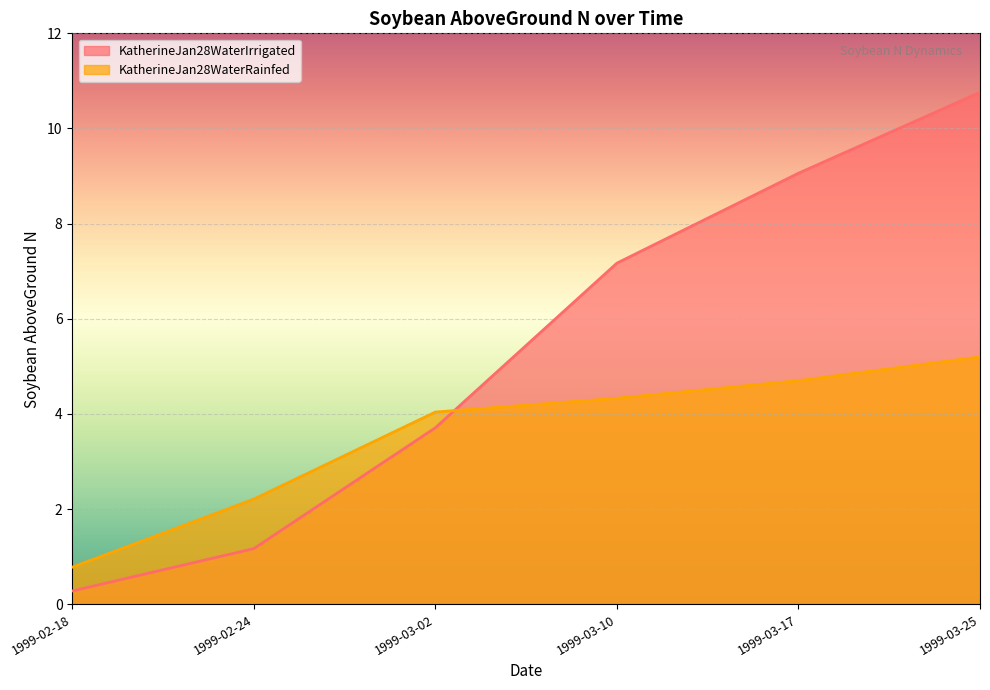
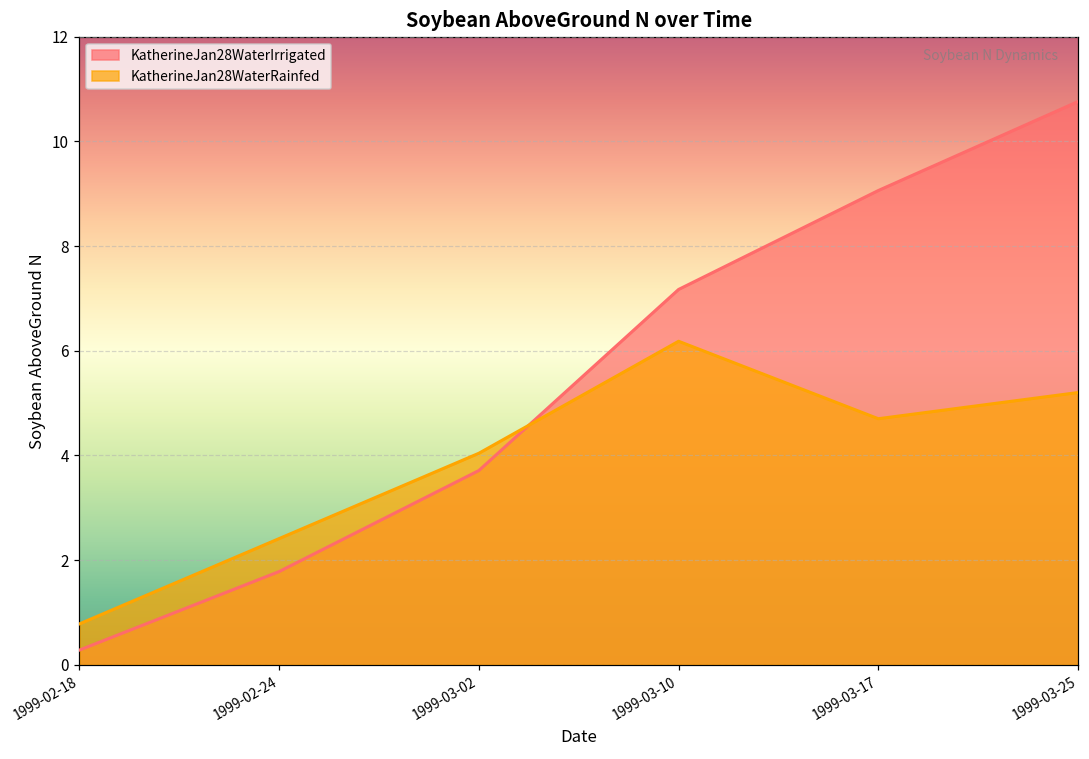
KatherineJan28WaterIrrigated, 1999-02-24: 1.2 -> 1.8
KatherineJan28WaterRainfed, 1999-02-24: 2.2 -> 2.4
KatherineJan28WaterRainfed, 1999-03-10: 4.3 -> 6.2
